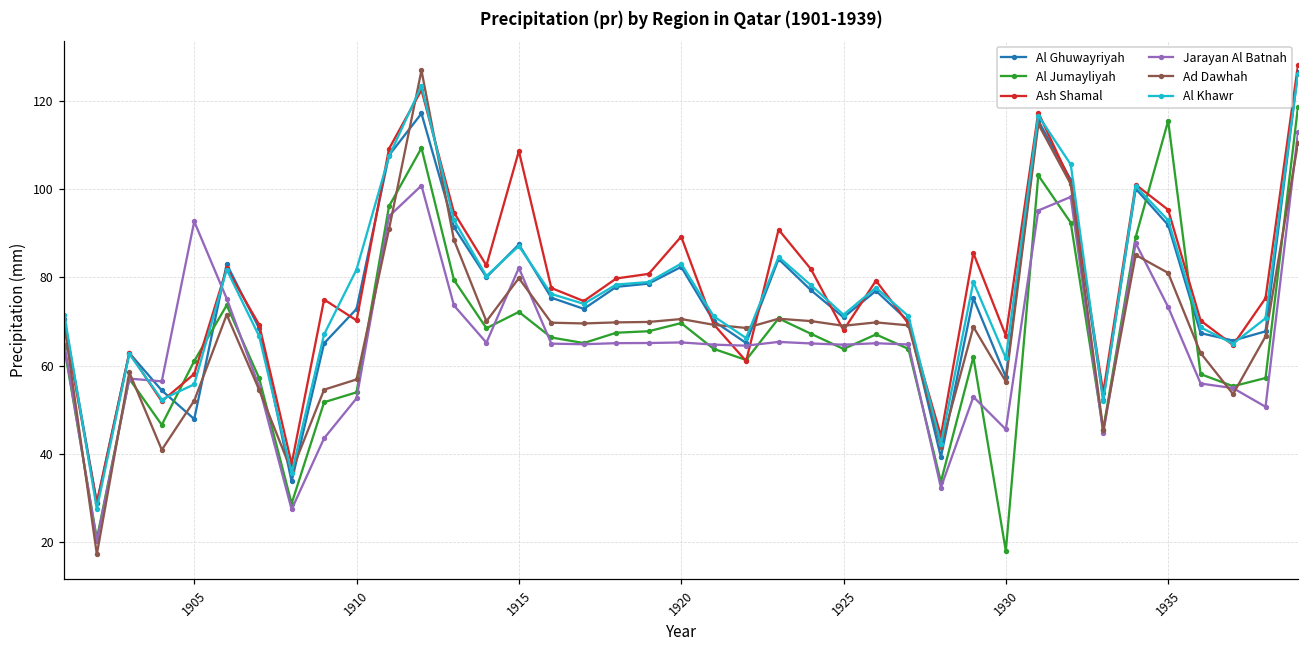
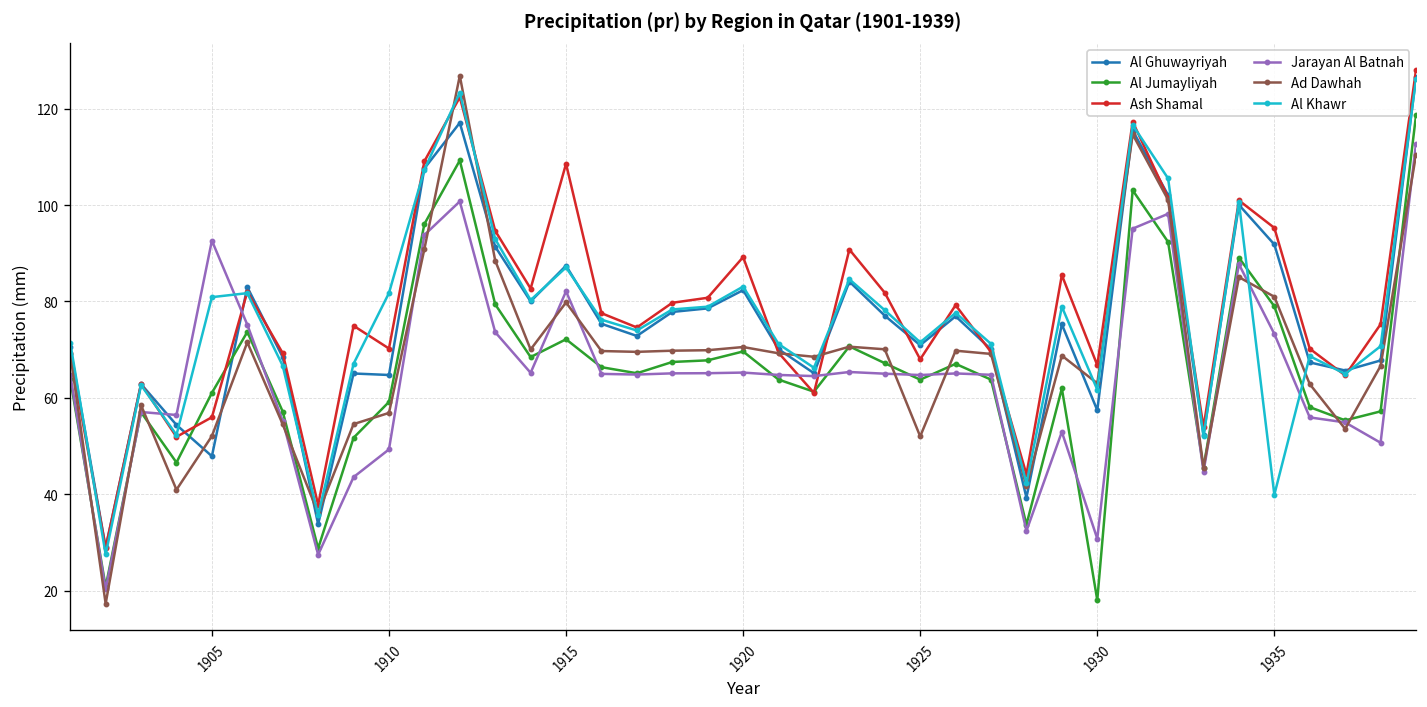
Ash Shamal, 1905: 58 -> 56
Al Khawr, 1905: 56 -> 81
Al Ghuwayriyah, 1910: 73 -> 65
Al Jumayliyah, 1910: 54 -> 59
Jarayan Al Batnah, 1910: 53 -> 49
Ad Dawhah, 1925: 69 -> 52
Jarayan Al Batnah, 1930: 46 -> 31
Ad Dawhah, 1930: 56 -> 63
Al Jumayliyah, 1935: 115 -> 79
Al Khawr, 1935: 93 -> 40
